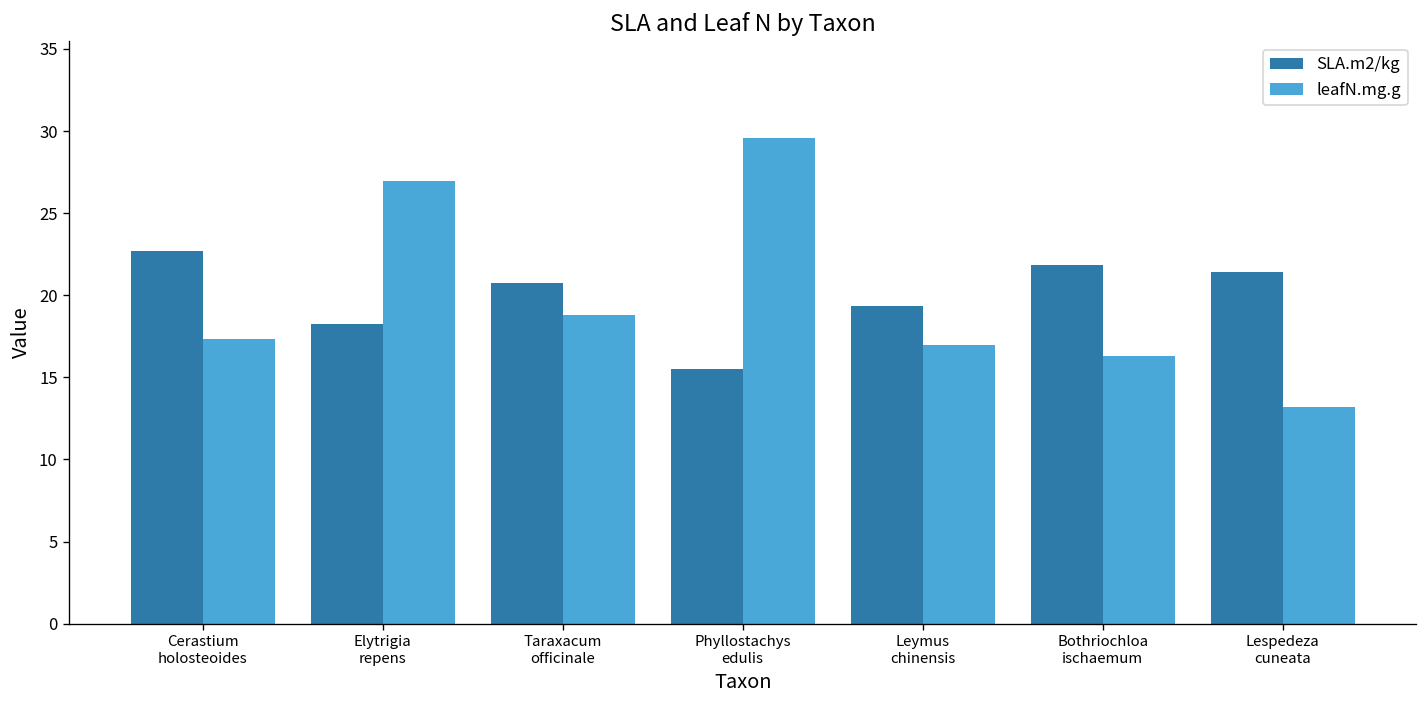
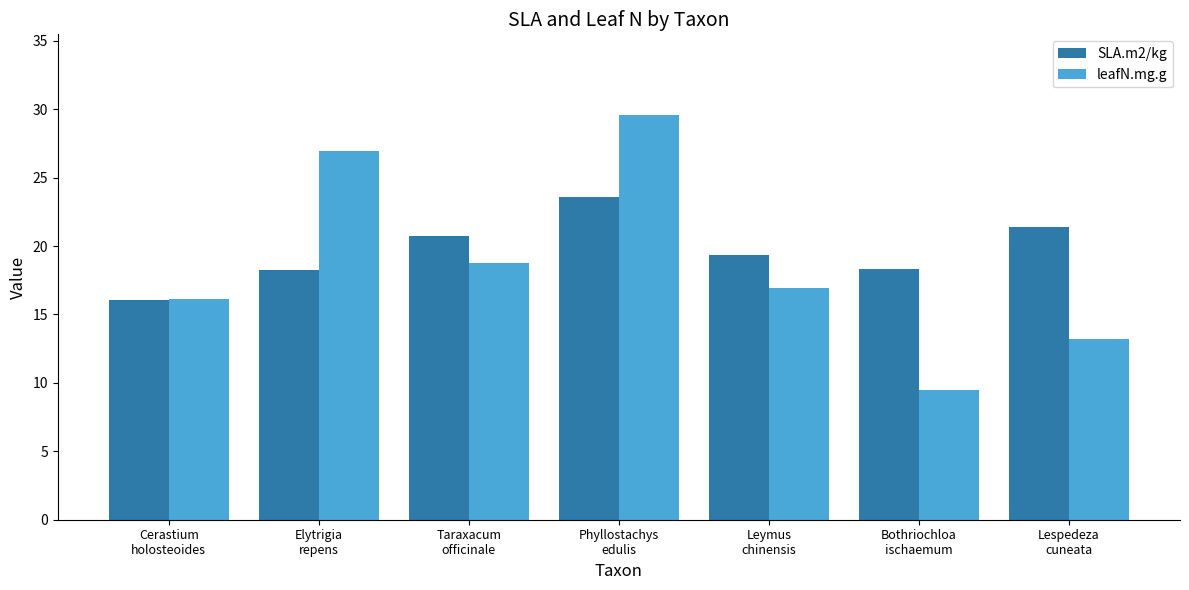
SLA.m2/kg, Cerastium holosteoides: 22.7 -> 16.0
leafN.mg.g, Cerastium holosteoides: 17.3 -> 16.1
SLA.m2/kg, Phyllostachys edulis: 15.5 -> 23.6
SLA.m2/kg, Bothriochloa ischaemum: 21.8 -> 18.3
leafN.mg.g, Bothriochloa ischaemum: 16.3 -> 9.5
